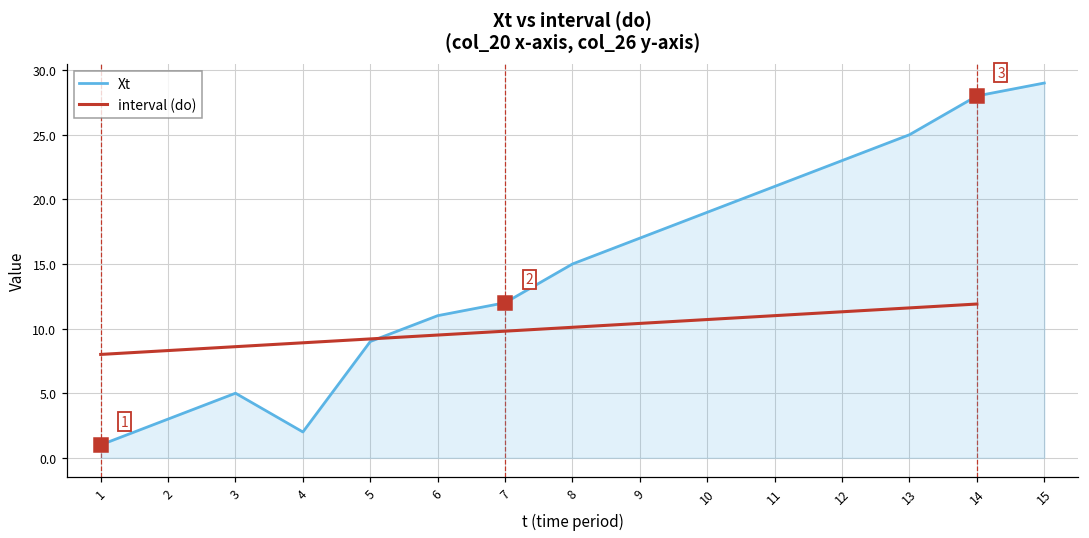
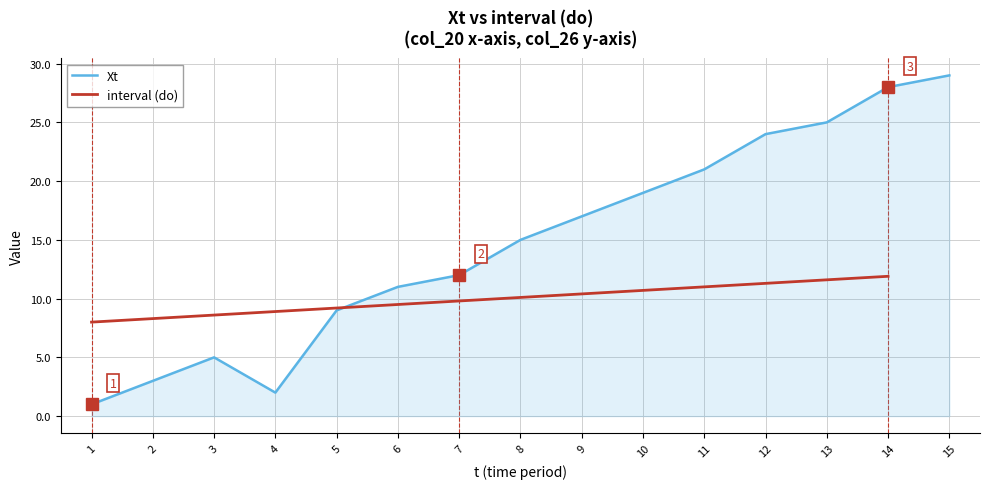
Xt, 12: 23 -> 24
